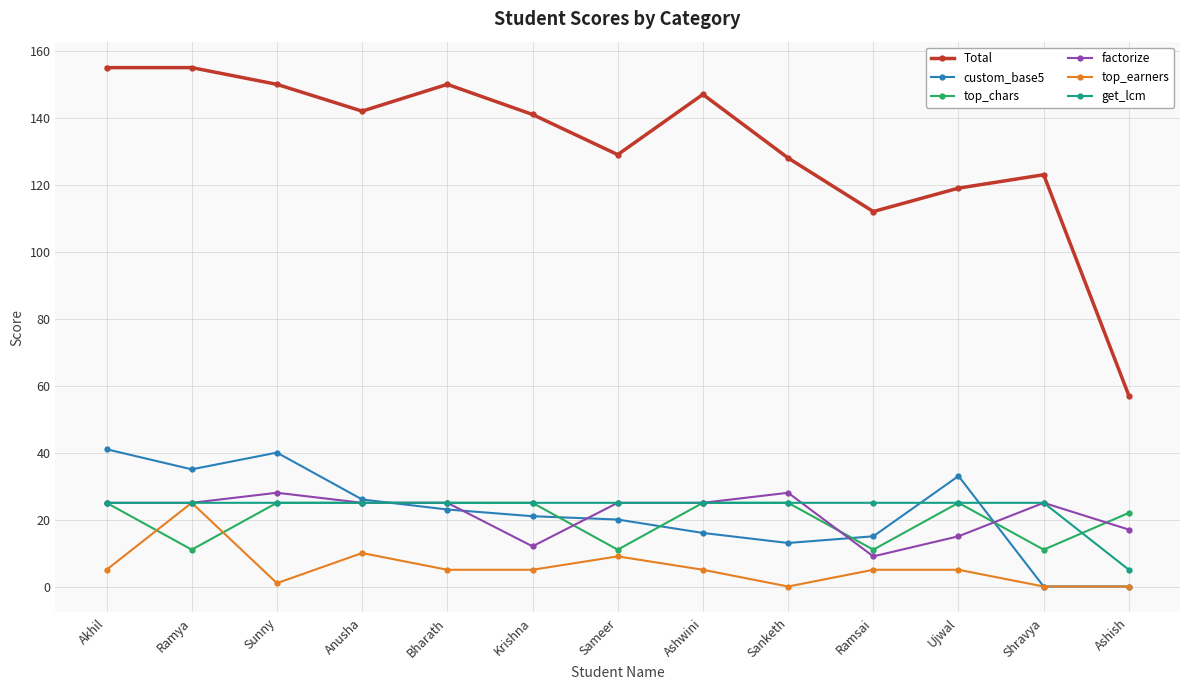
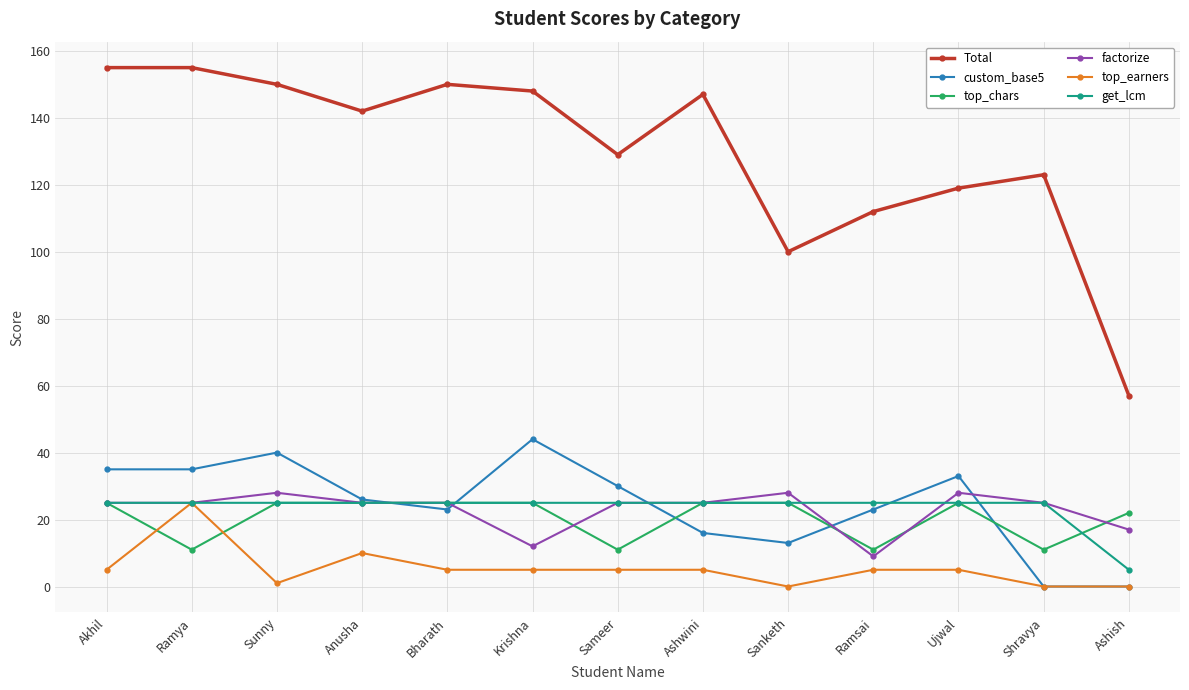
custom_base5, Akhil: 41 -> 35
Total, Krishna: 141 -> 148
custom_base5, Krishna: 21 -> 44
custom_base5, Sameer: 20 -> 30
top_earners, Sameer: 9 -> 5
Total, Sanketh: 128 -> 100
custom_base5, Ramsai: 15 -> 23
factorize, Ujwal: 15 -> 28
